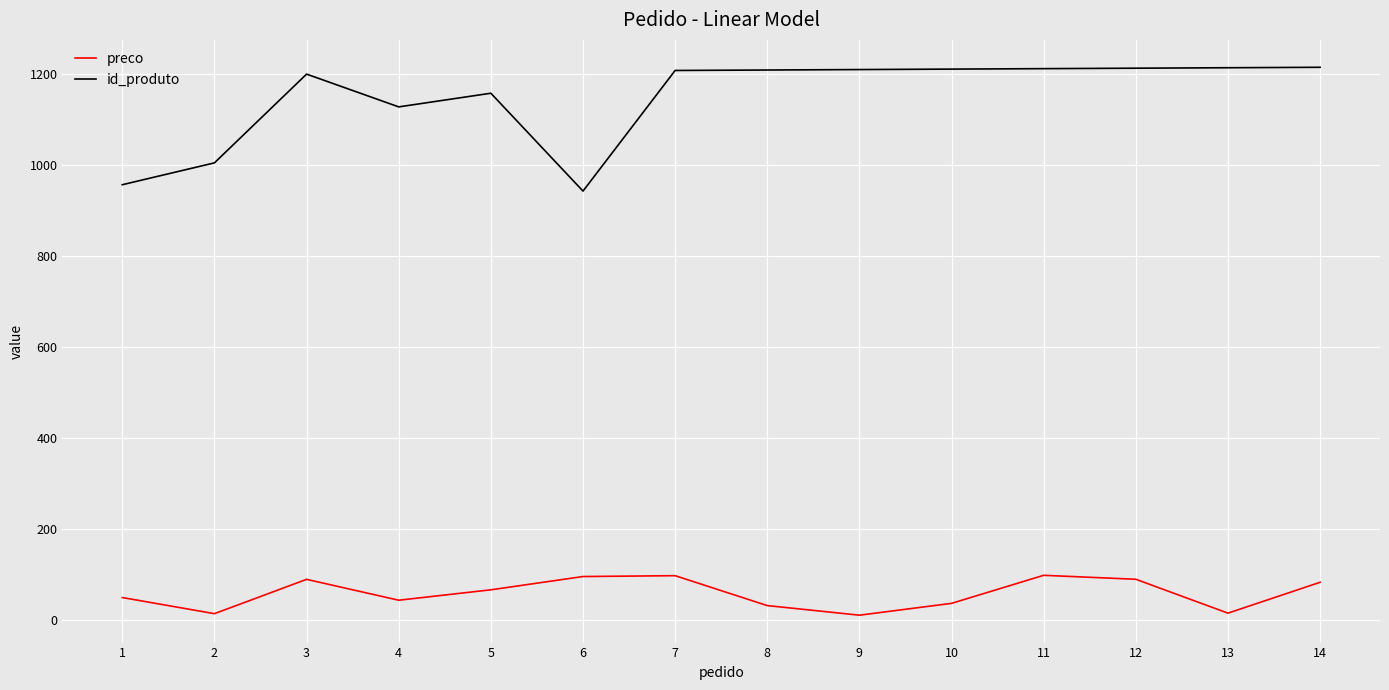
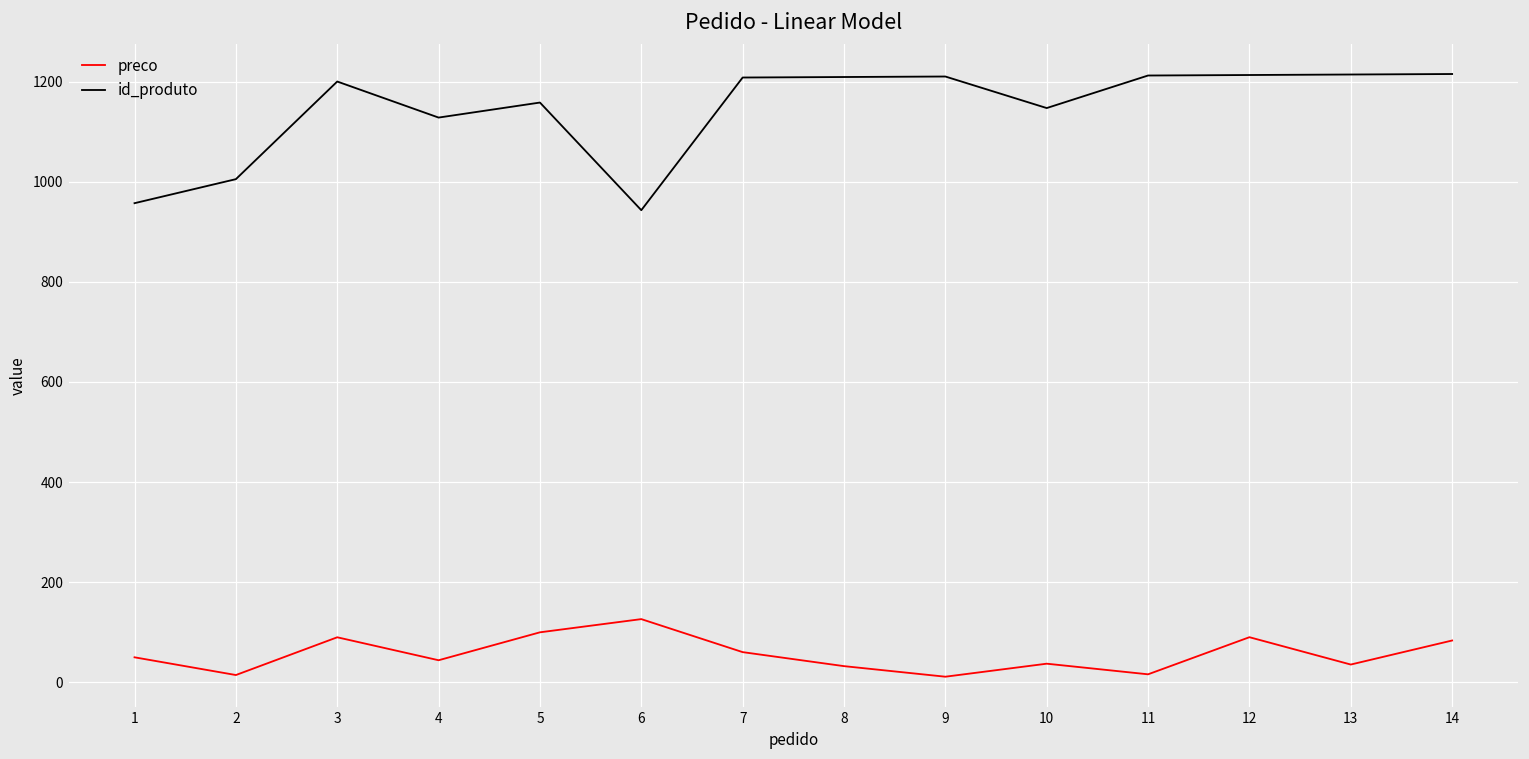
preco, 5: 70 -> 100
preco, 6: 100 -> 130
preco, 7: 100 -> 60
id_produto, 10: 1210 -> 1150
preco, 11: 100 -> 20
preco, 13: 20 -> 40
